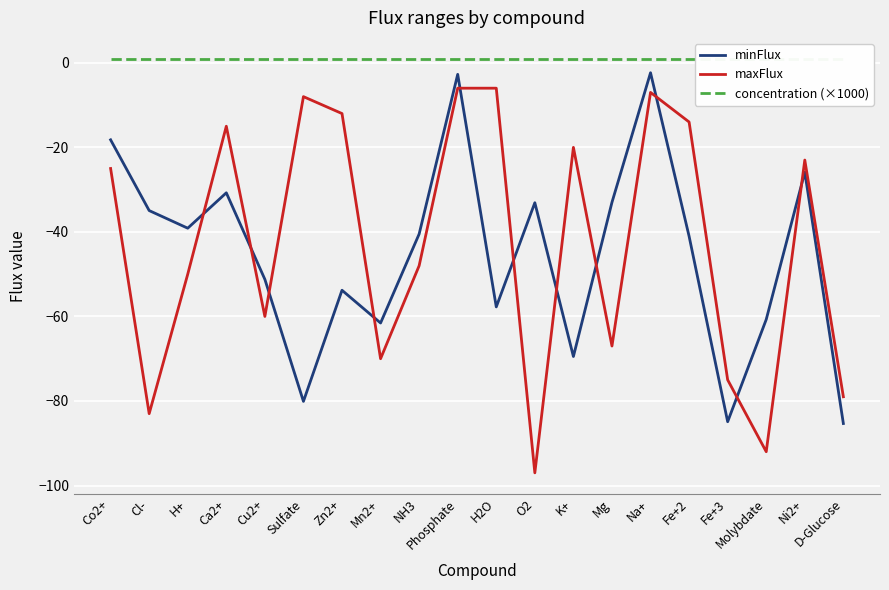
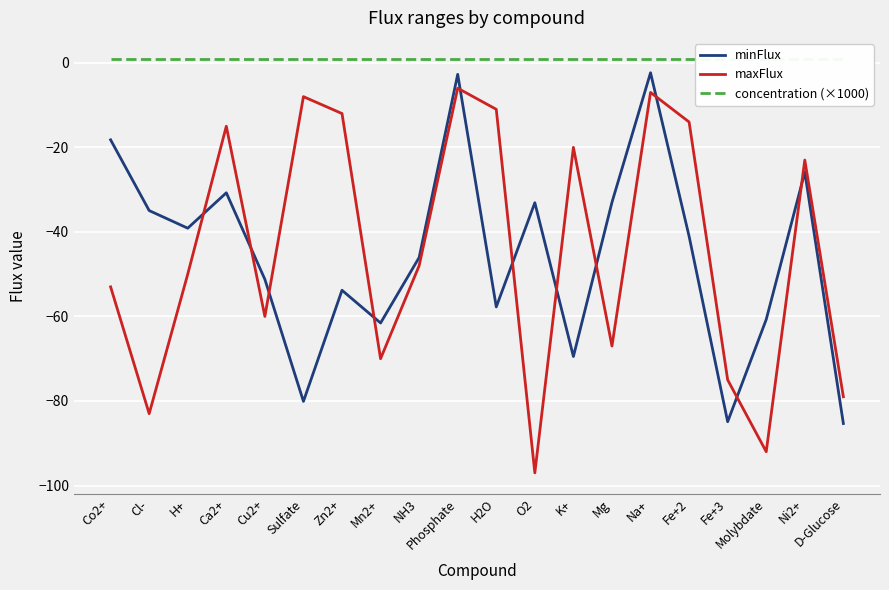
maxFlux, Co2+: -25 -> -53
minFlux, NH3: -41 -> -46
maxFlux, H2O: -6 -> -11
